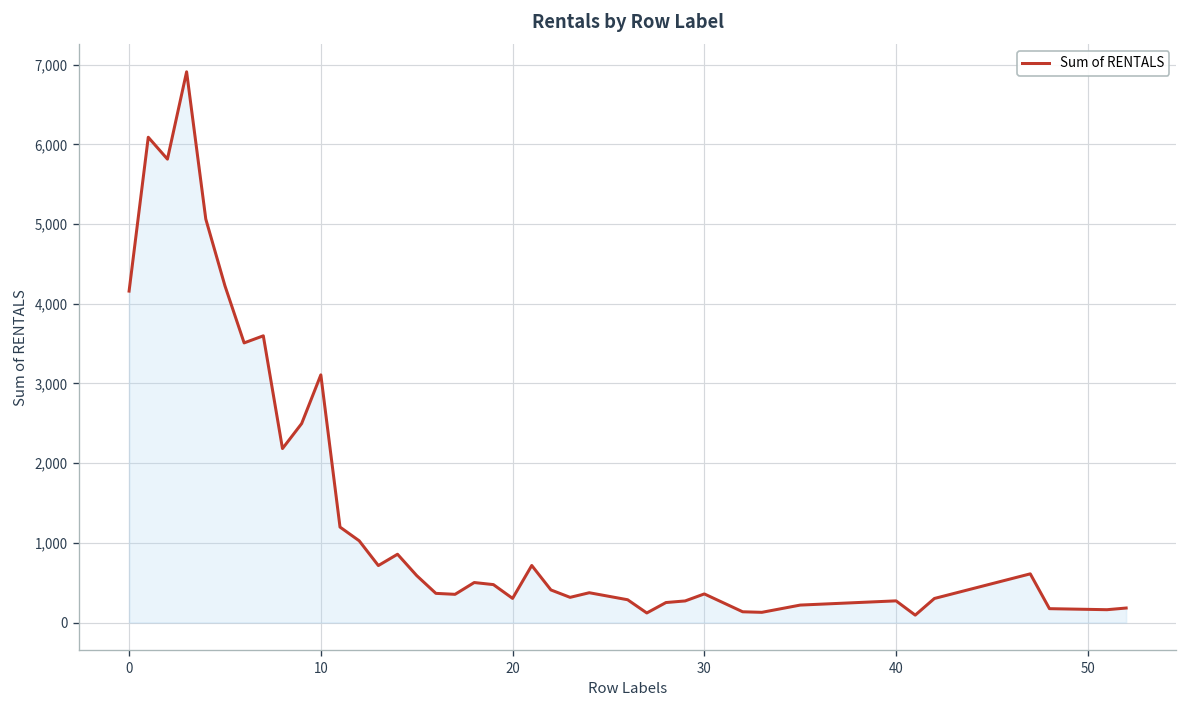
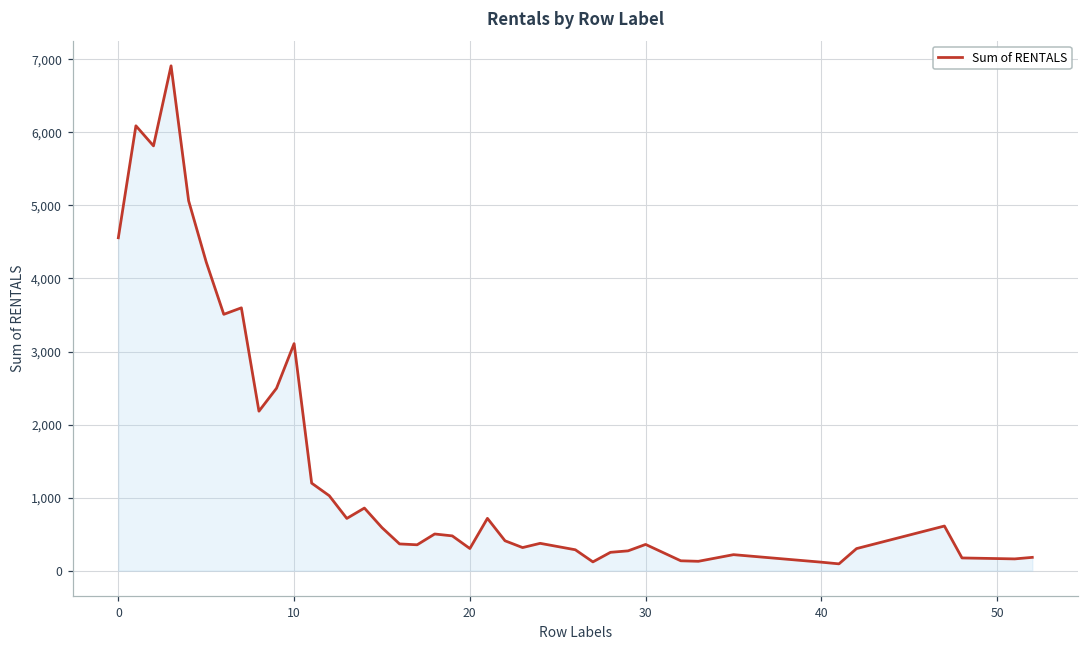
0: 4,200 -> 4,600
40: 300 -> 100
